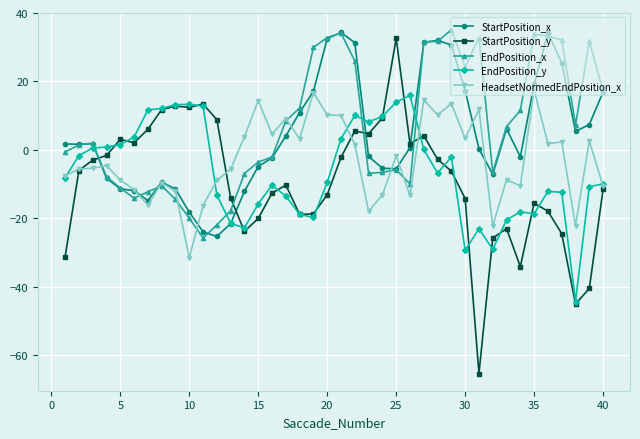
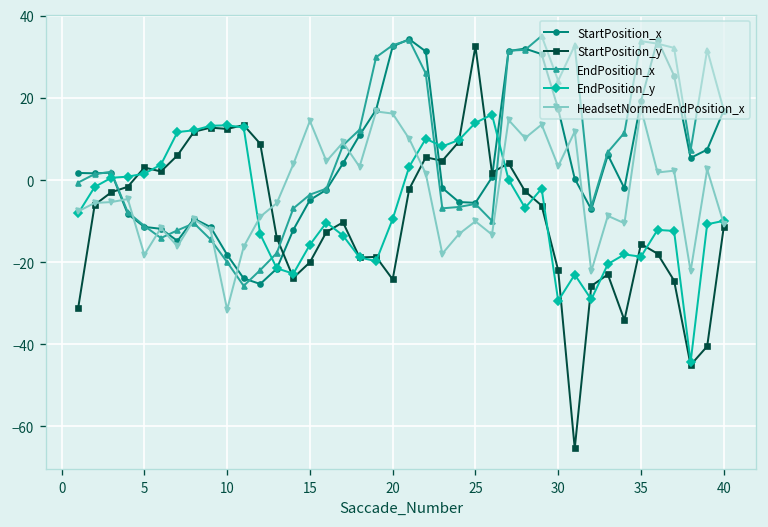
HeadsetNormedEndPosition_x, 5: -9 -> -18
StartPosition_y, 20: -13 -> -24
HeadsetNormedEndPosition_x, 20: 10 -> 16
HeadsetNormedEndPosition_x, 25: -2 -> -10
StartPosition_y, 30: -14 -> -22
